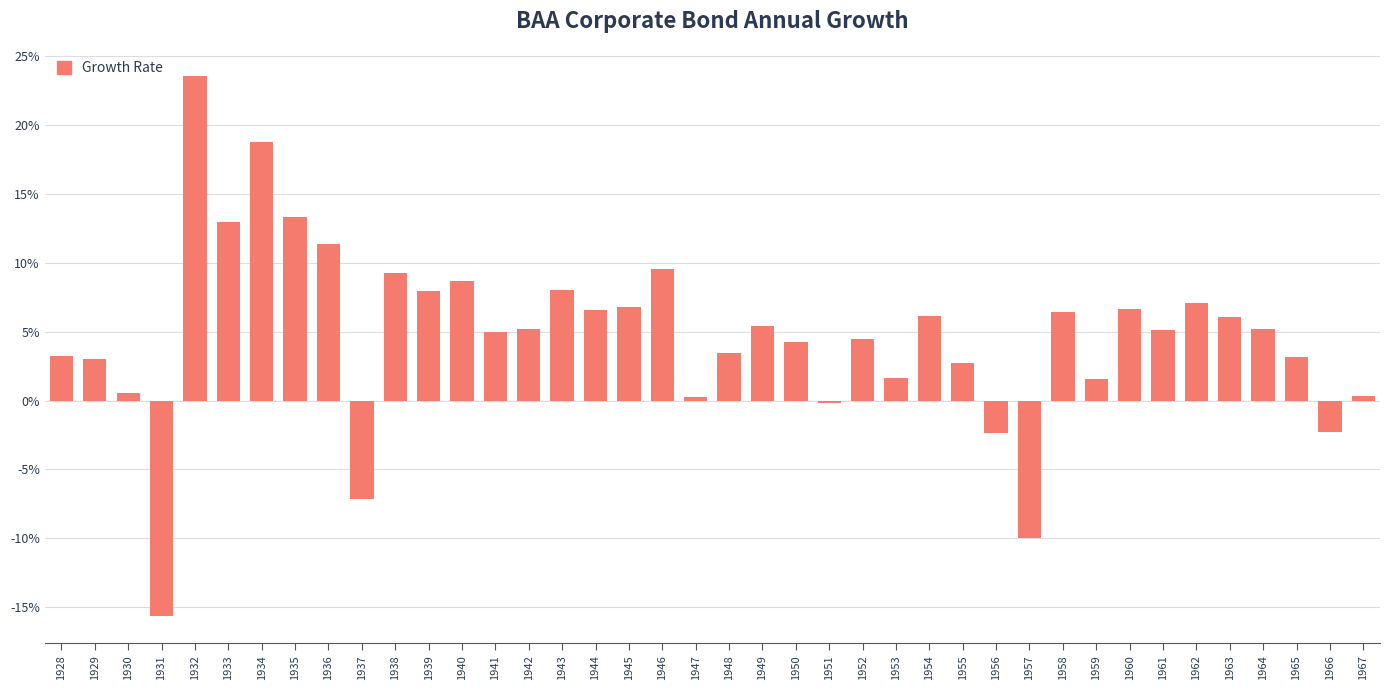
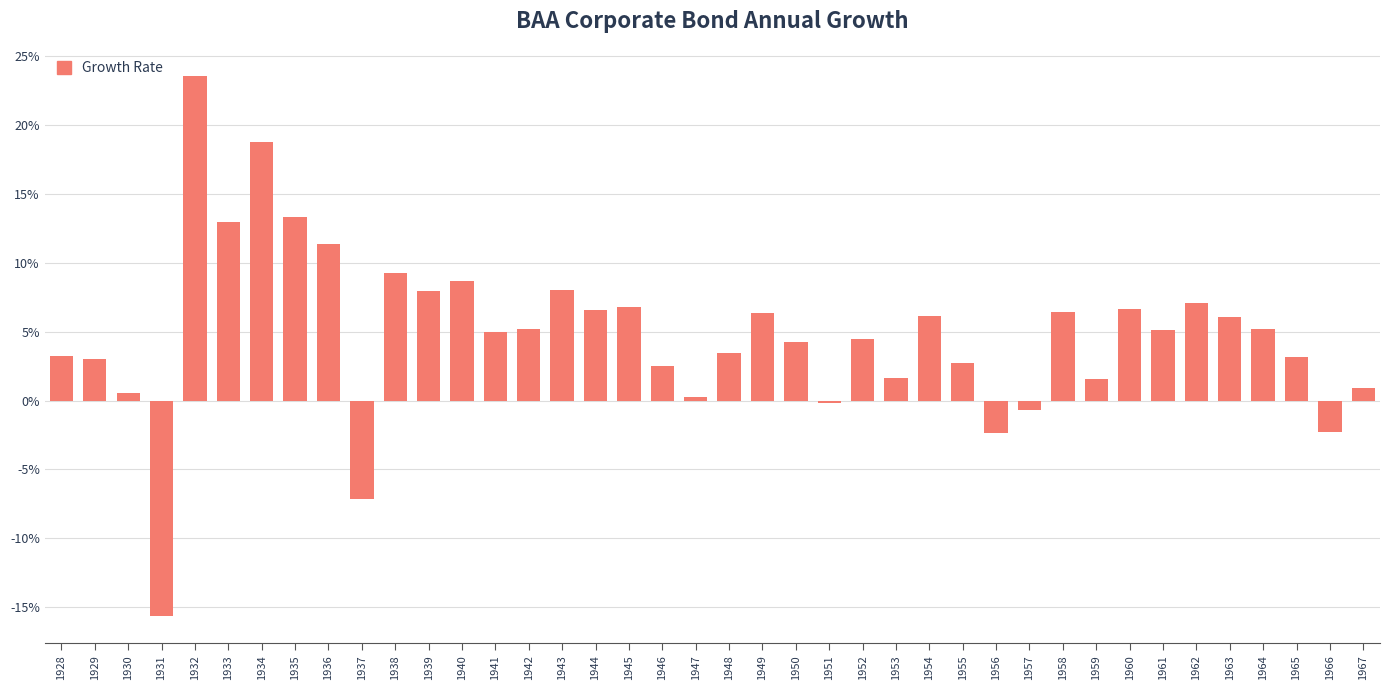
1946: 9.6% -> 2.5%
1949: 5.4% -> 6.4%
1957: -10.0% -> -0.7%
1967: 0.3% -> 0.9%
